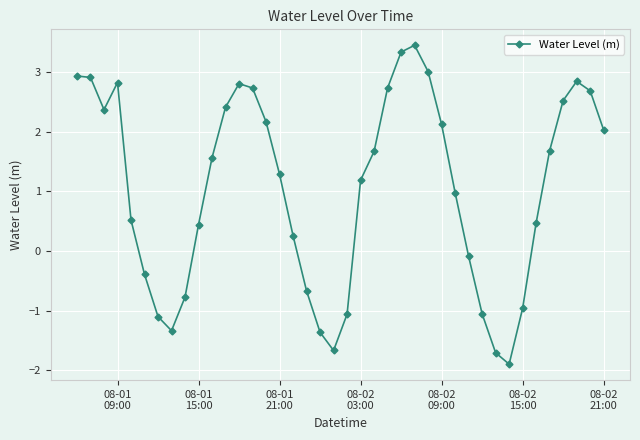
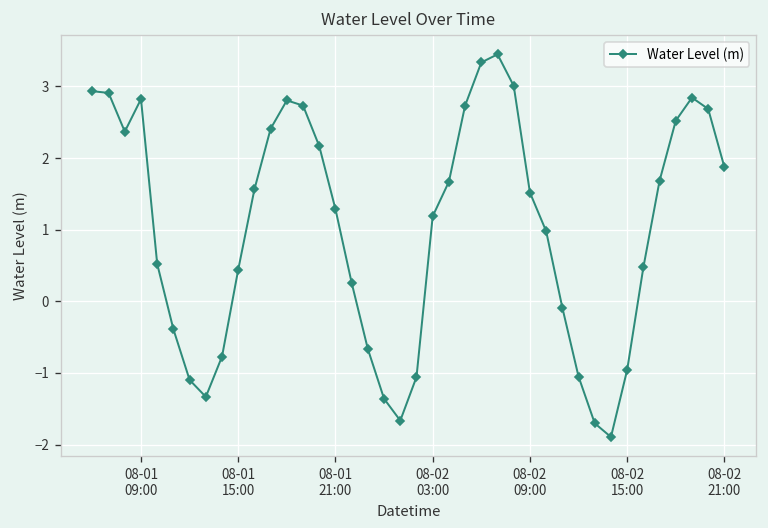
08-02 09:00: 2.1 -> 1.5
08-02 21:00: 2.0 -> 1.9
